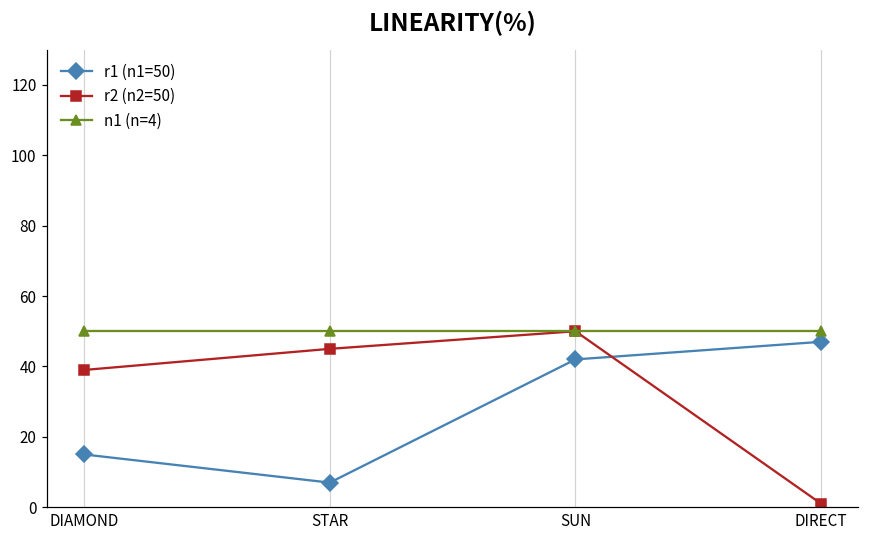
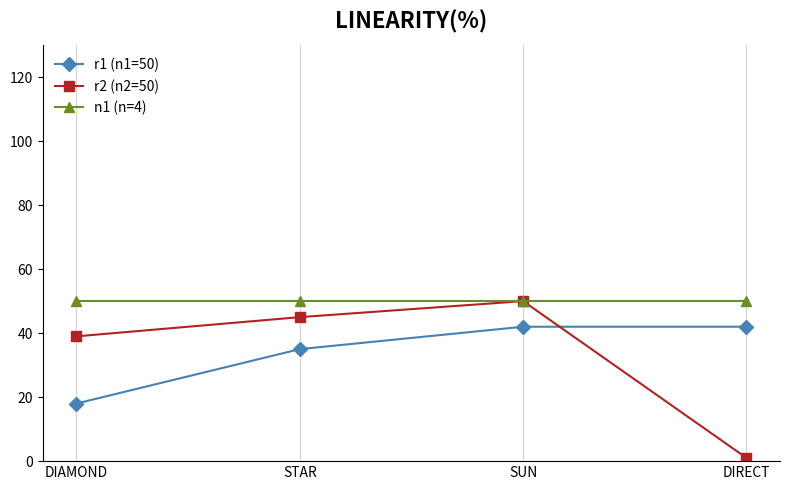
r1 (n1=50), DIAMOND: 15 -> 18
r1 (n1=50), STAR: 7 -> 35
r1 (n1=50), DIRECT: 47 -> 42
